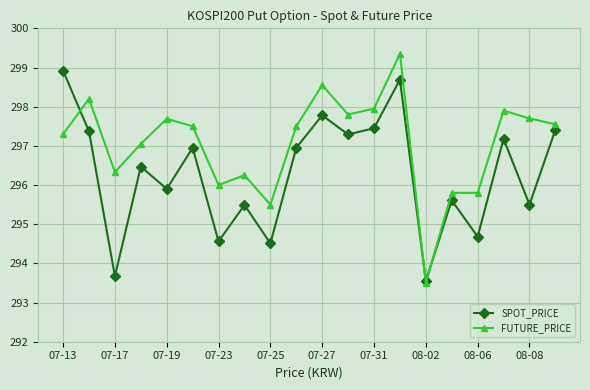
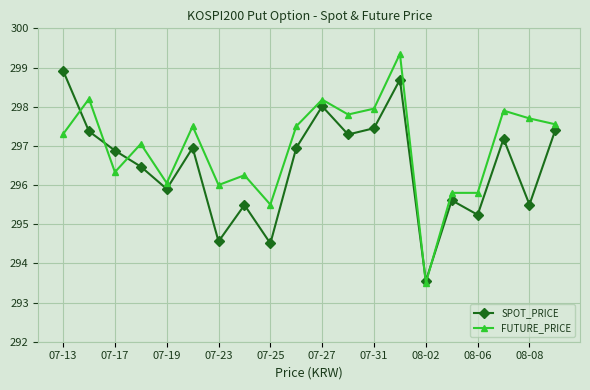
SPOT_PRICE, 07-17: 293.7 -> 296.9
FUTURE_PRICE, 07-19: 297.7 -> 296.1
SPOT_PRICE, 07-27: 297.8 -> 298.0
FUTURE_PRICE, 07-27: 298.6 -> 298.2
SPOT_PRICE, 08-06: 294.7 -> 295.2
